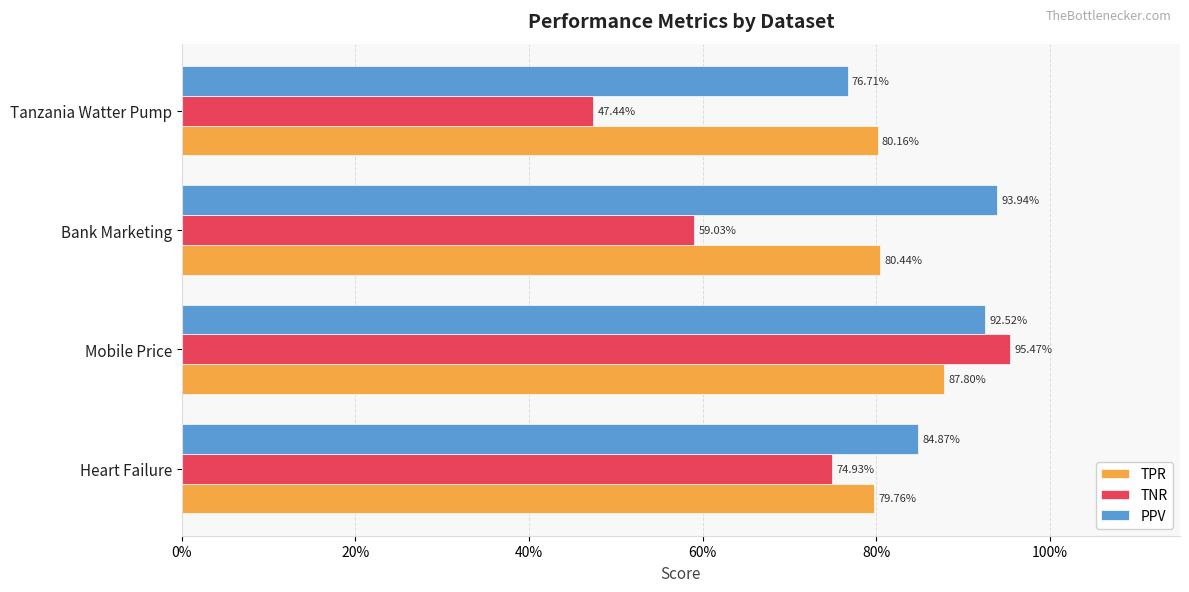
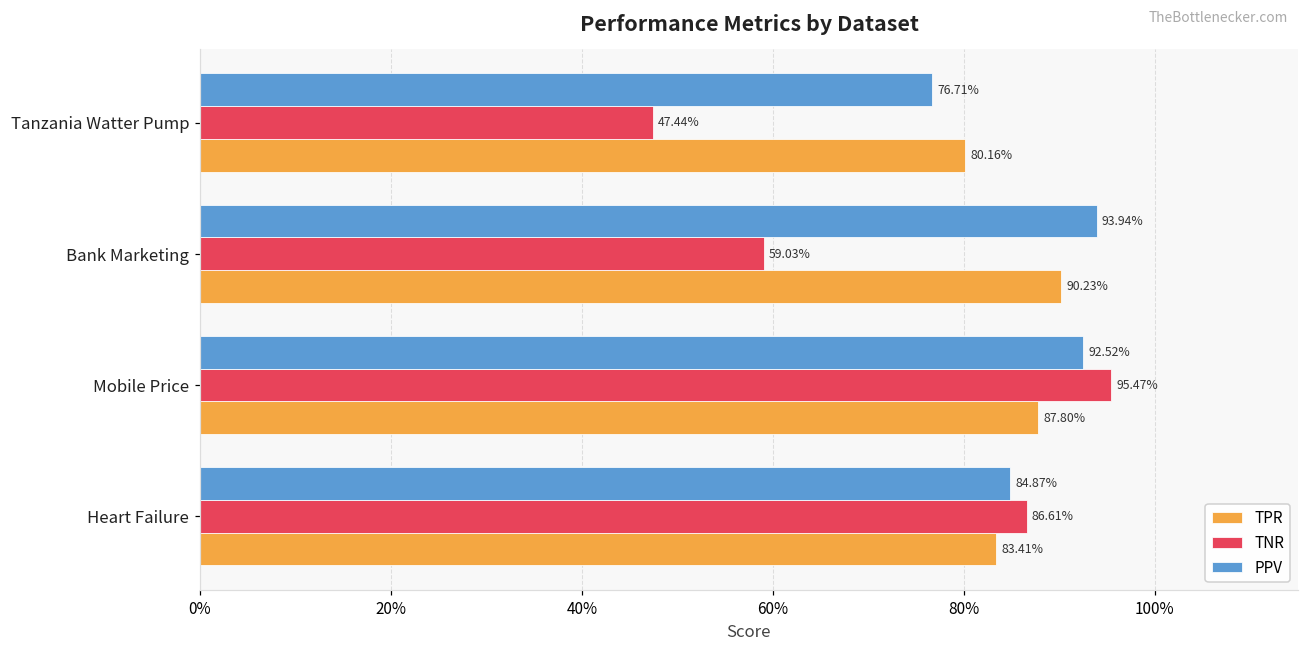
TPR, Bank Marketing: 80.44% -> 90.23%
TNR, Heart Failure: 74.93% -> 86.61%
TPR, Heart Failure: 79.76% -> 83.41%
